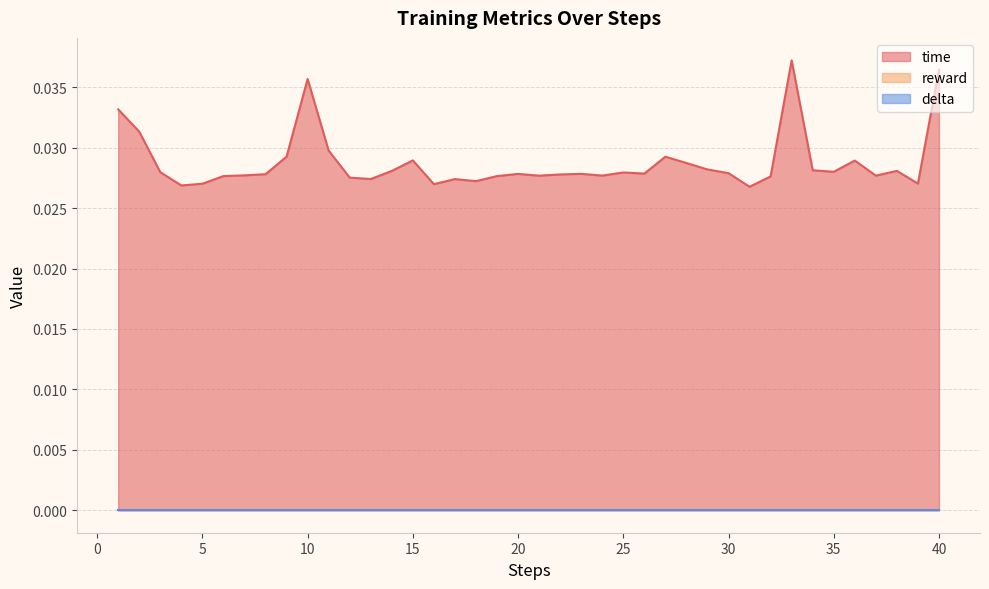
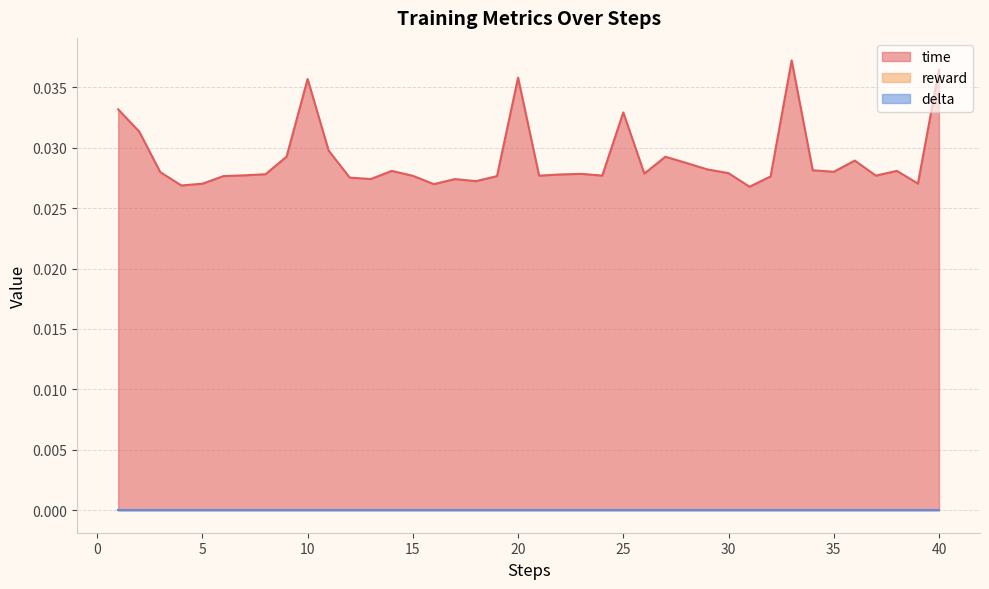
time, 15: 0.0290 -> 0.0277
time, 20: 0.0278 -> 0.0358
time, 25: 0.0280 -> 0.0329
